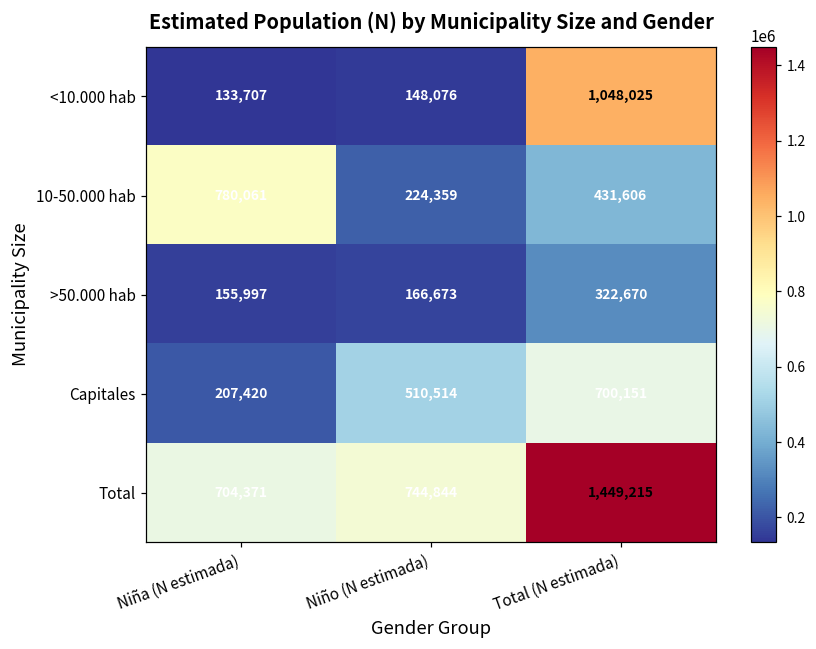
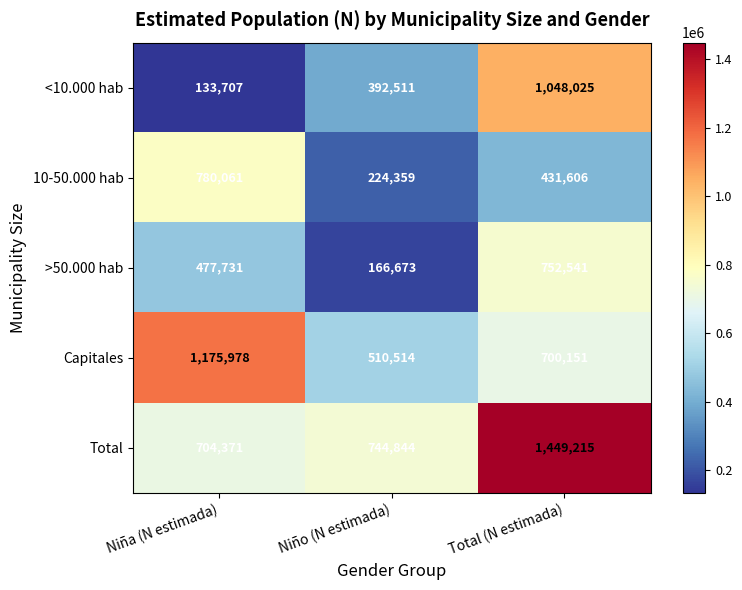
<10.000 hab, Niño (N estimada): 148,076 -> 392,511
>50.000 hab, Niña (N estimada): 155,997 -> 477,731
>50.000 hab, Total (N estimada): 322,670 -> 752,541
Capitales, Niña (N estimada): 207,420 -> 1,175,978
